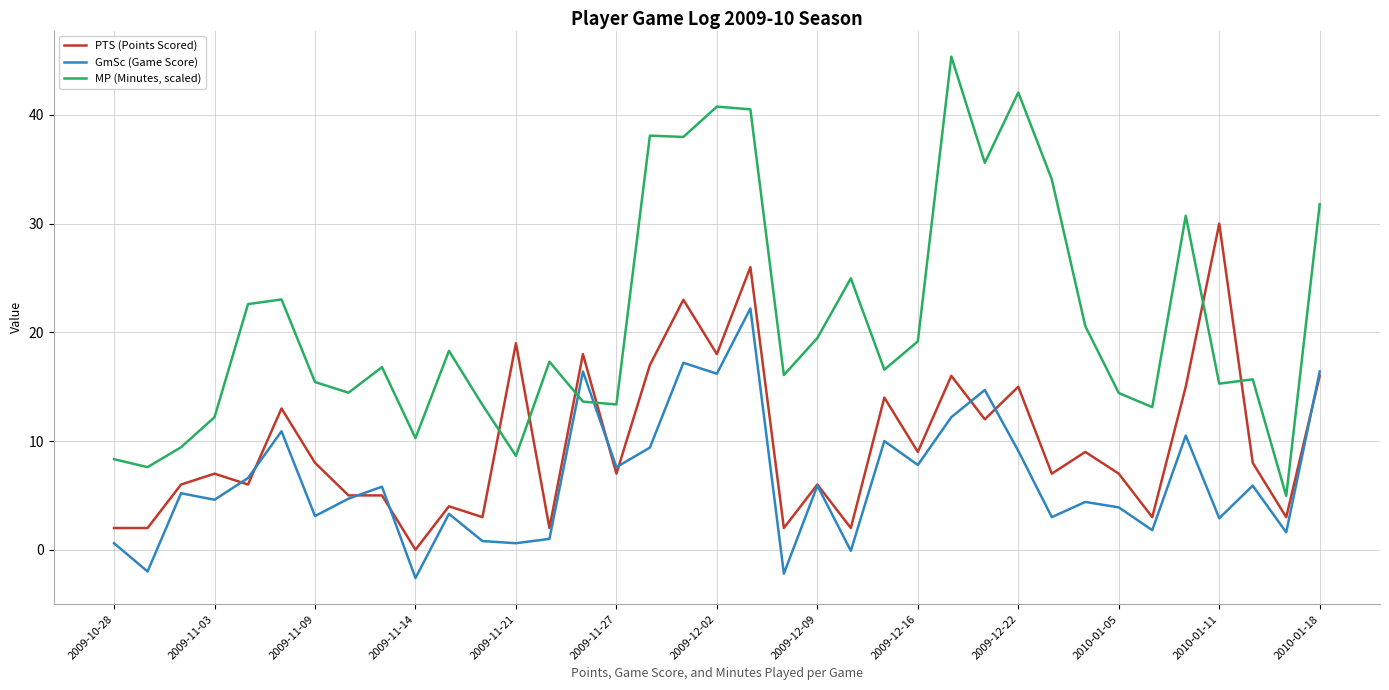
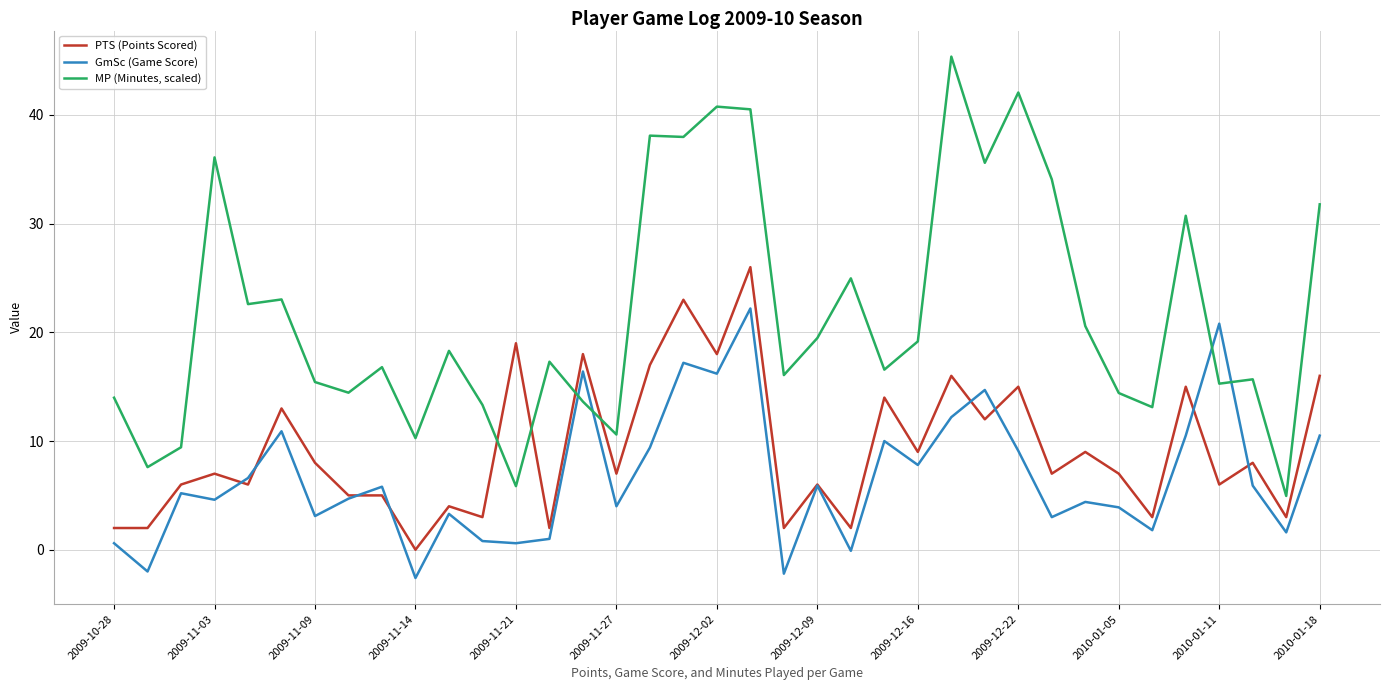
MP (Minutes, scaled), 2009-10-28: 8.3 -> 14.0
MP (Minutes, scaled), 2009-11-03: 12.2 -> 36.1
MP (Minutes, scaled), 2009-11-21: 8.6 -> 5.9
GmSc (Game Score), 2009-11-27: 7.6 -> 4.0
MP (Minutes, scaled), 2009-11-27: 13.4 -> 10.6
PTS (Points Scored), 2010-01-11: 30 -> 6
GmSc (Game Score), 2010-01-11: 2.9 -> 20.8
GmSc (Game Score), 2010-01-18: 16.4 -> 10.5
